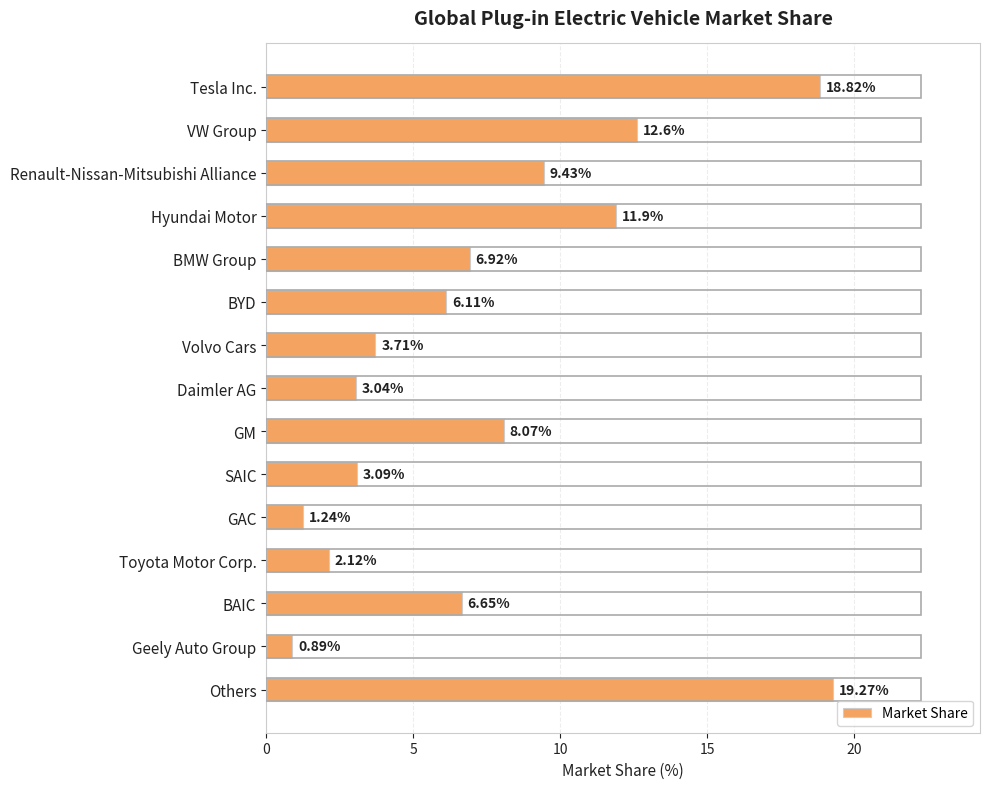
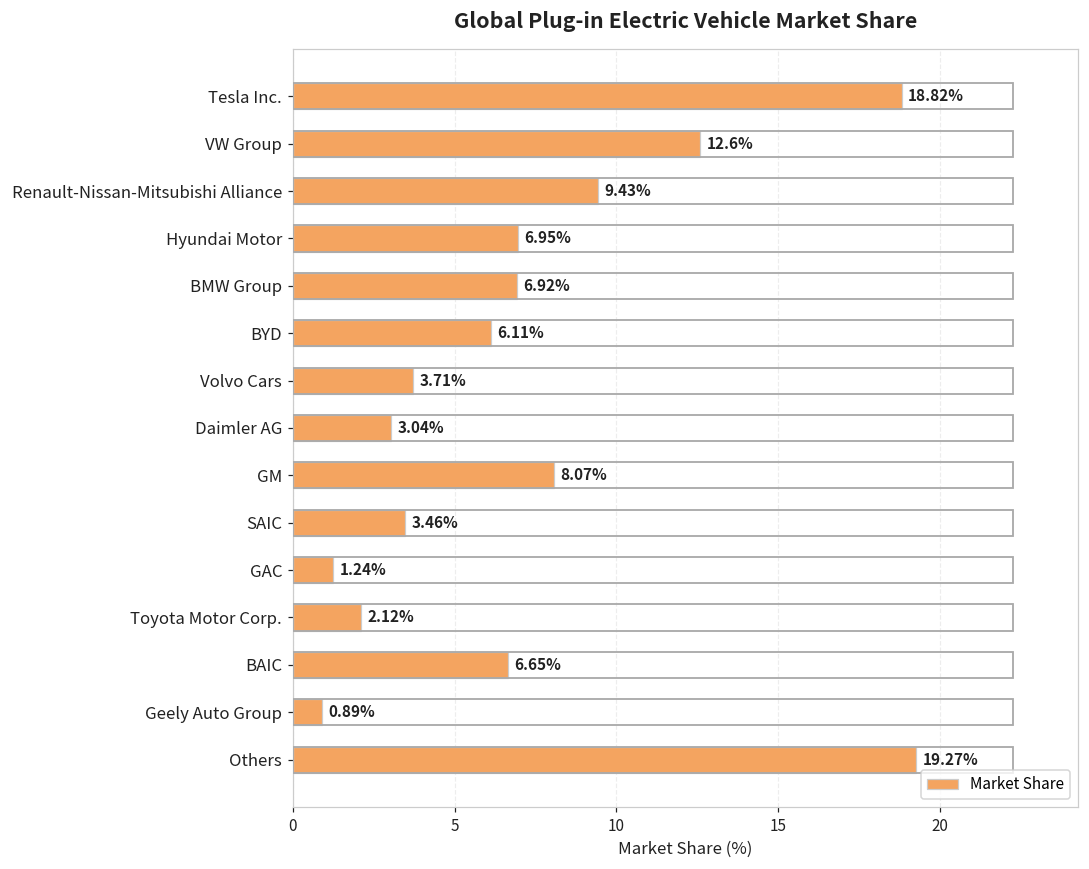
Hyundai Motor: 11.9% -> 6.95%
SAIC: 3.09% -> 3.46%
